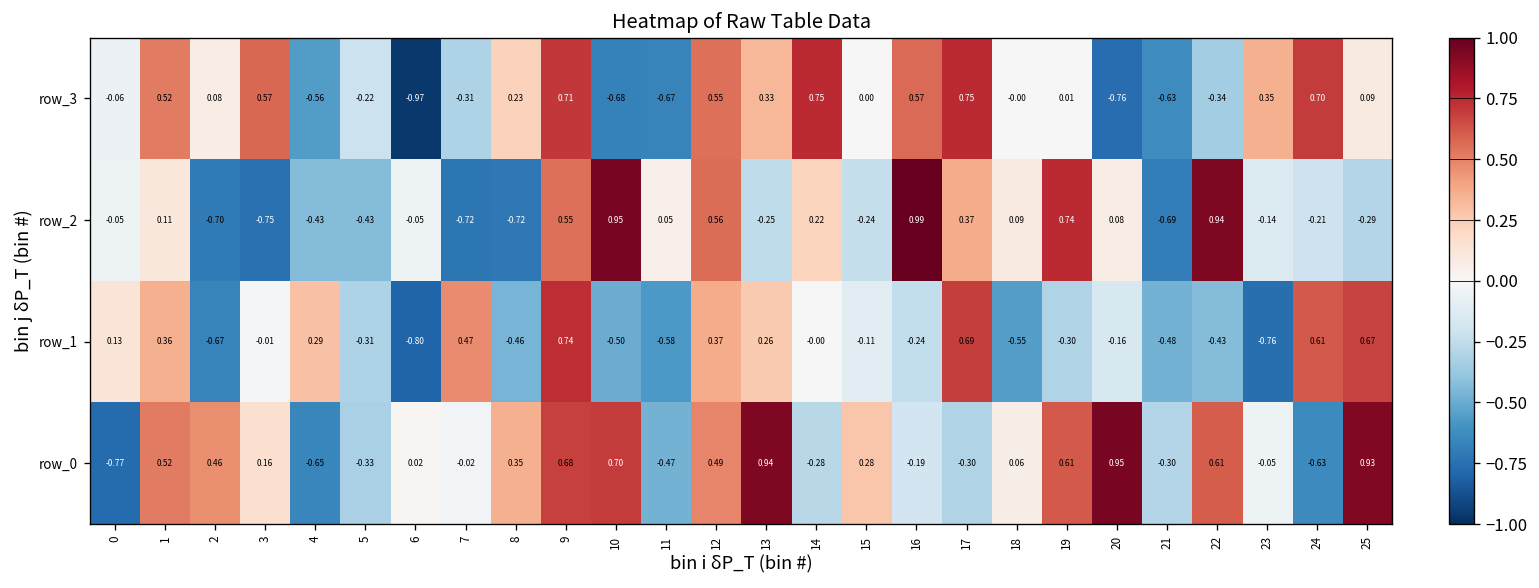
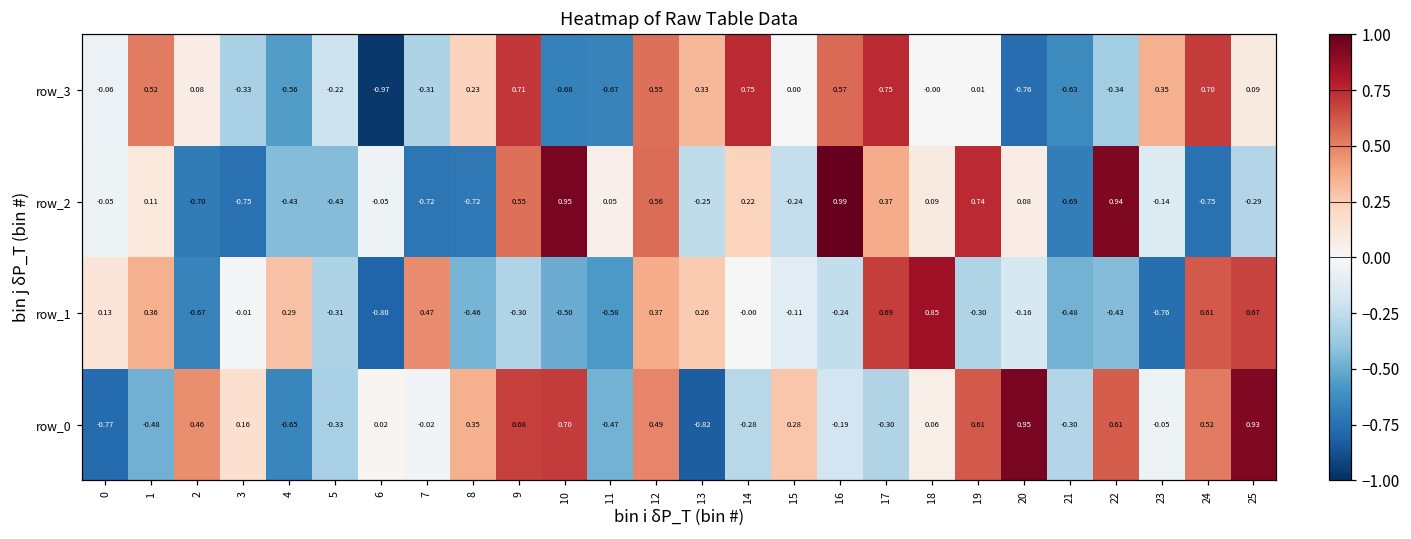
row_3, 3: 0.57 -> -0.33
row_2, 24: -0.21 -> -0.75
row_1, 9: 0.74 -> -0.30
row_1, 18: -0.55 -> 0.85
row_0, 1: 0.52 -> -0.48
row_0, 13: 0.94 -> -0.82
row_0, 24: -0.63 -> 0.52
